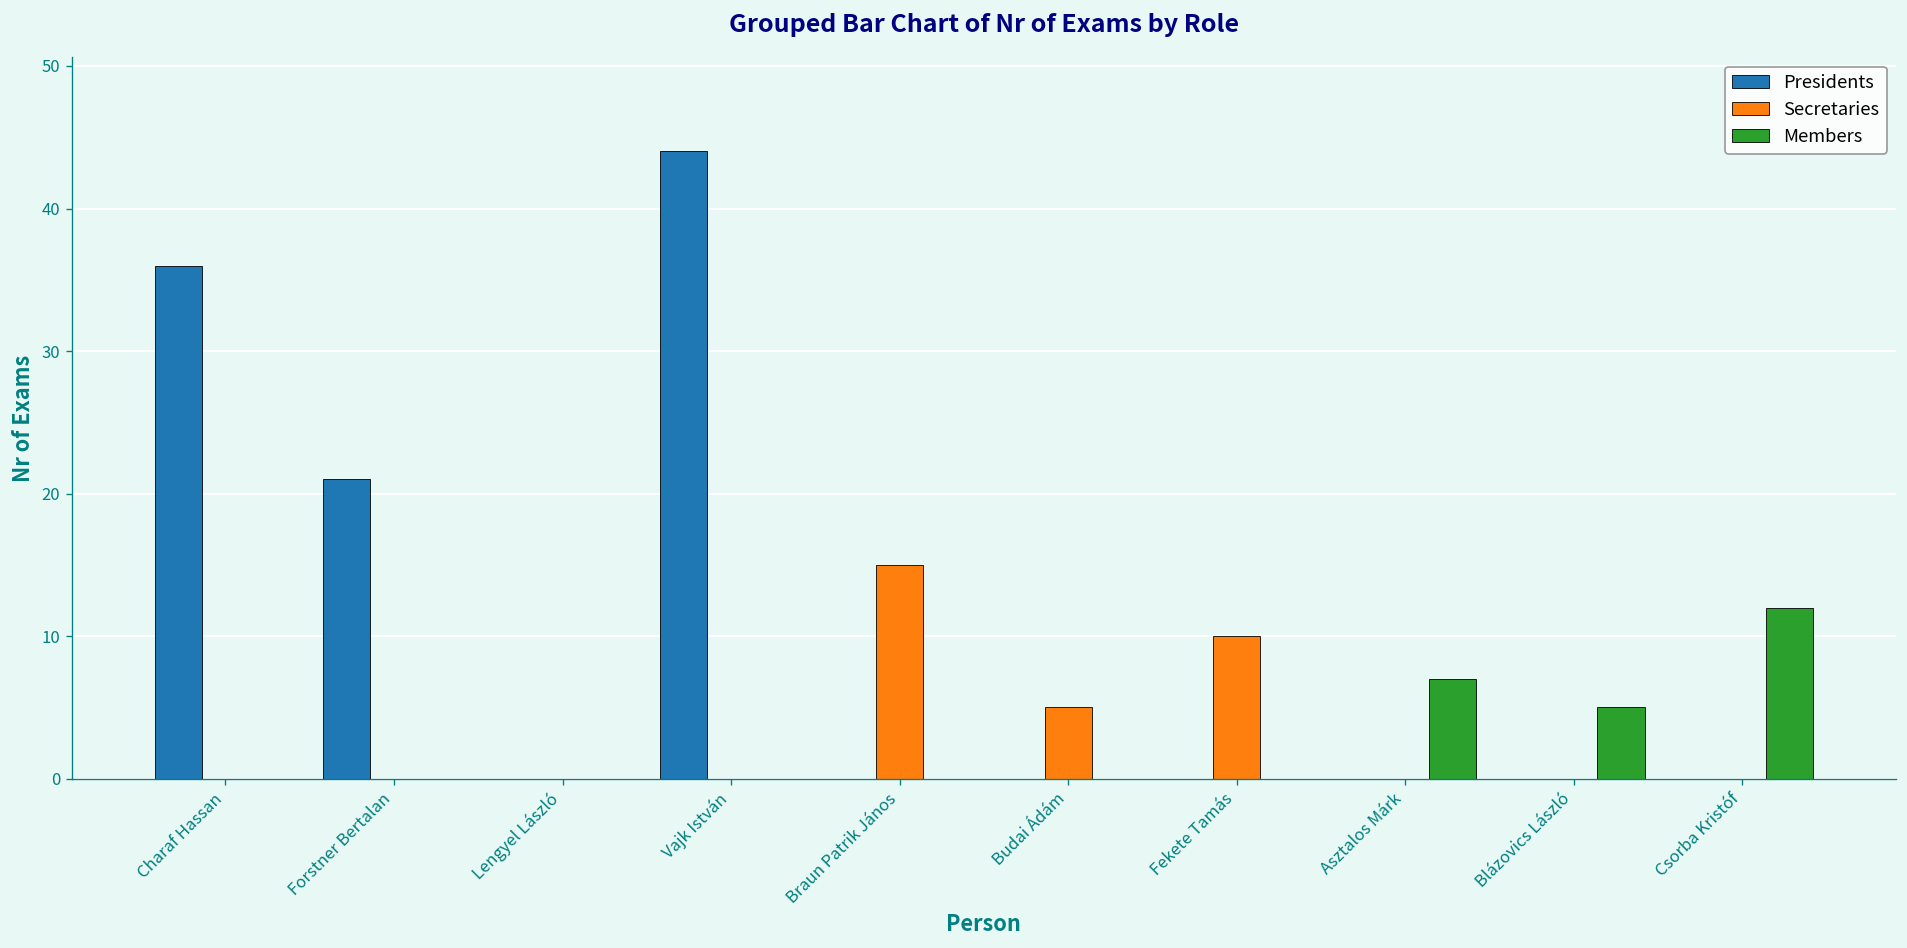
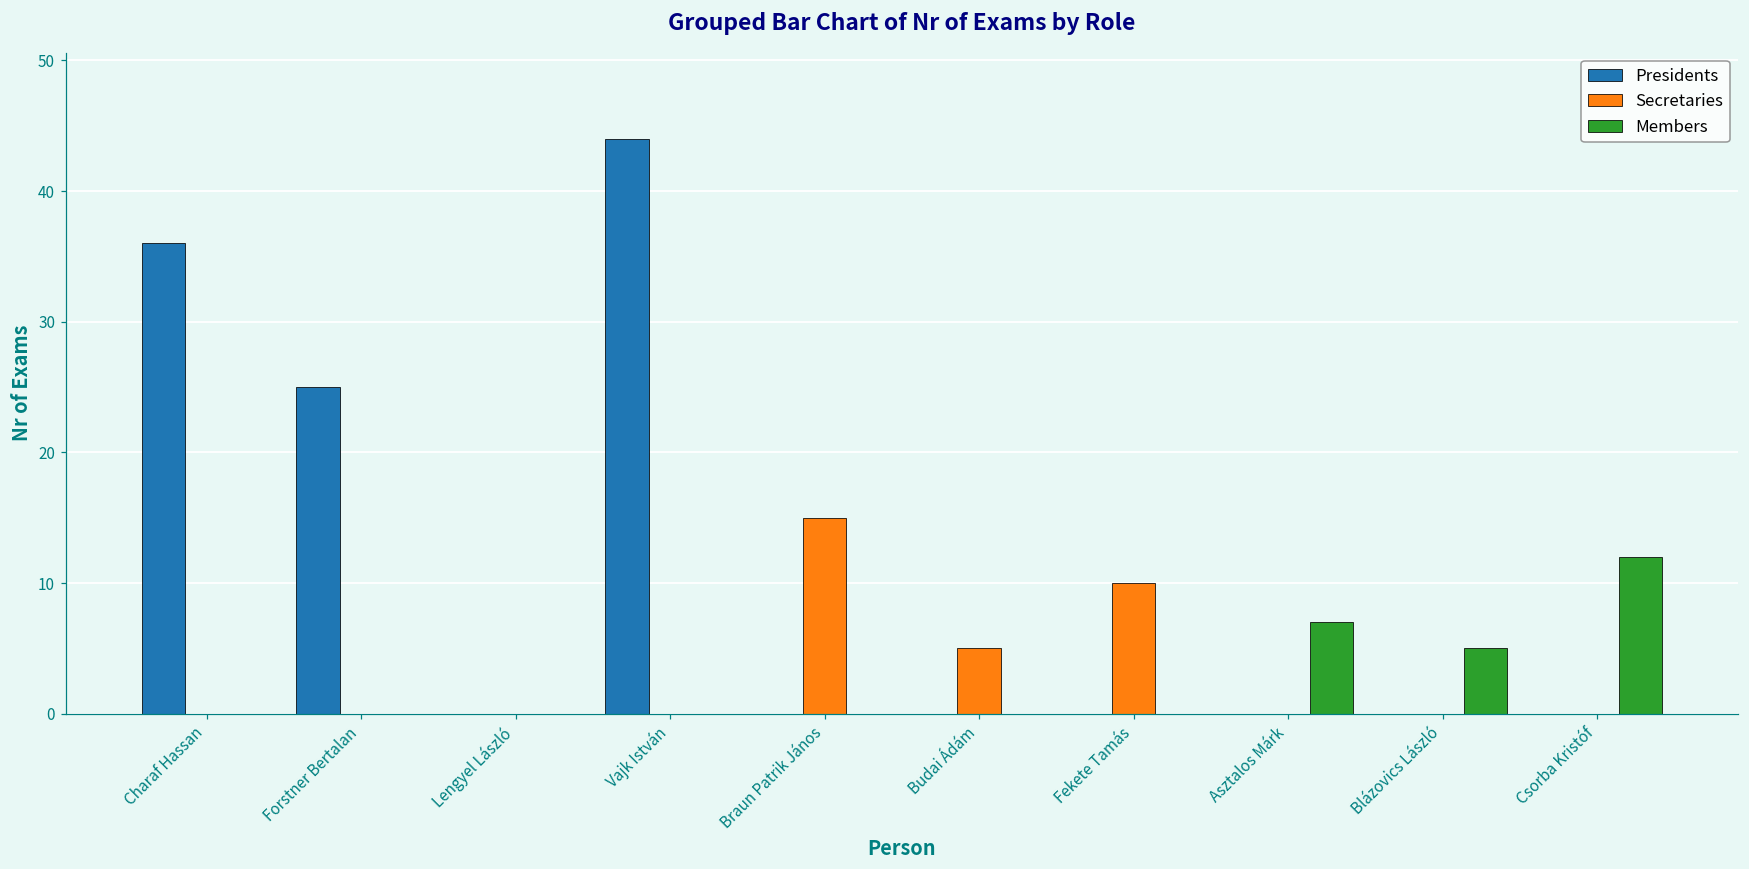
Presidents, Forstner Bertalan: 21 -> 25
